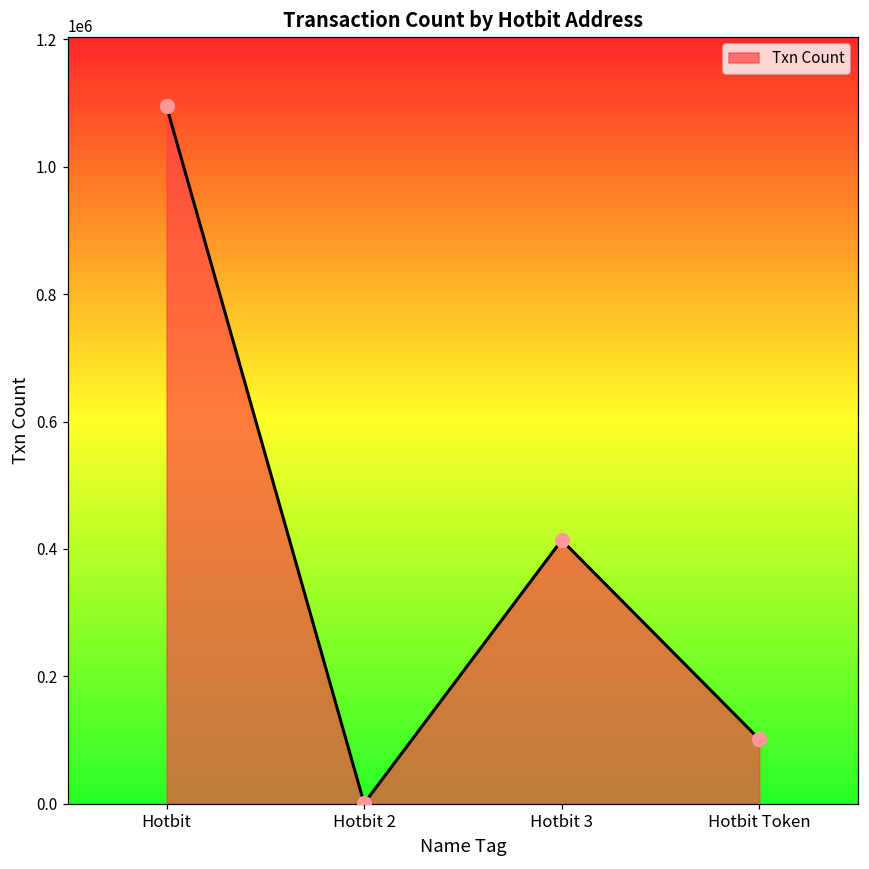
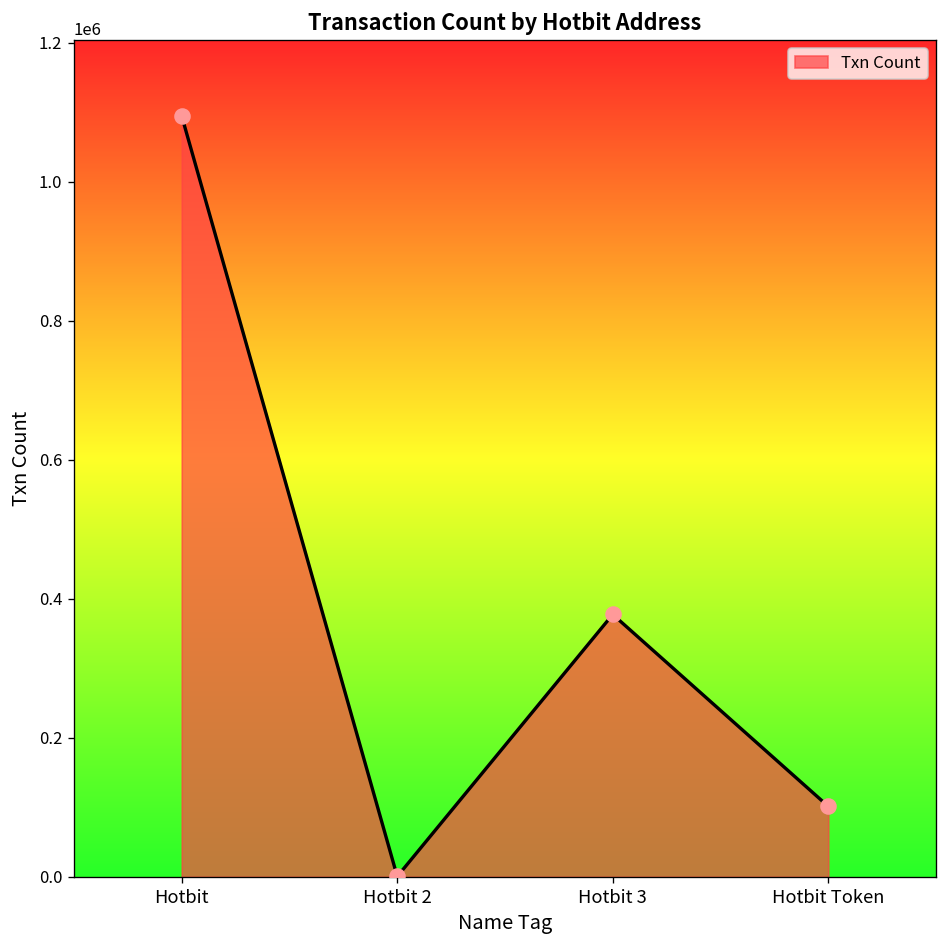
Hotbit 3: 410000 -> 380000
